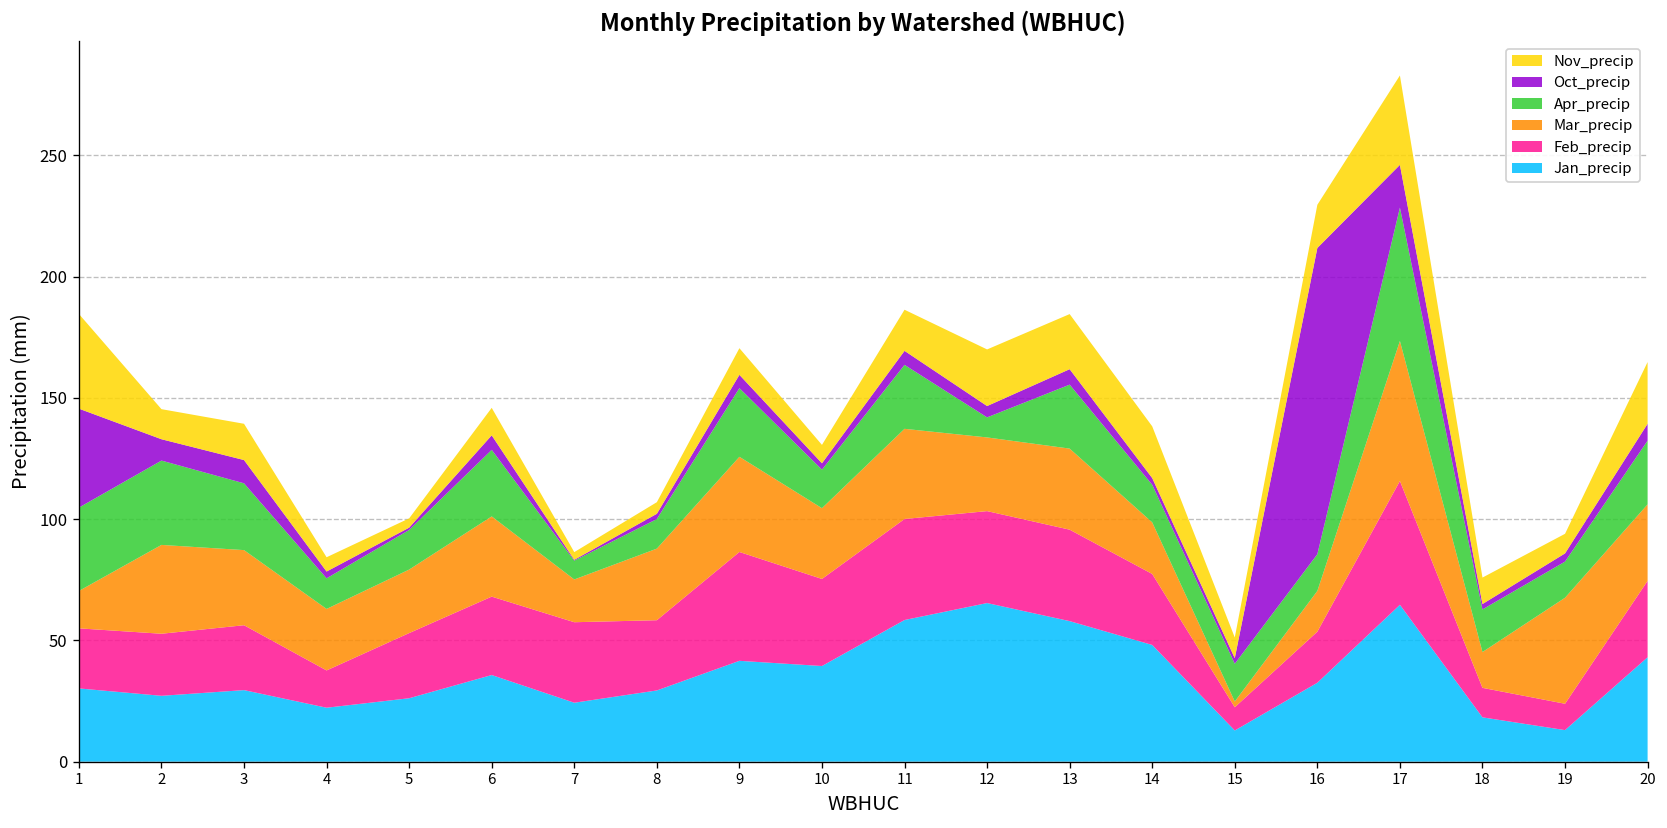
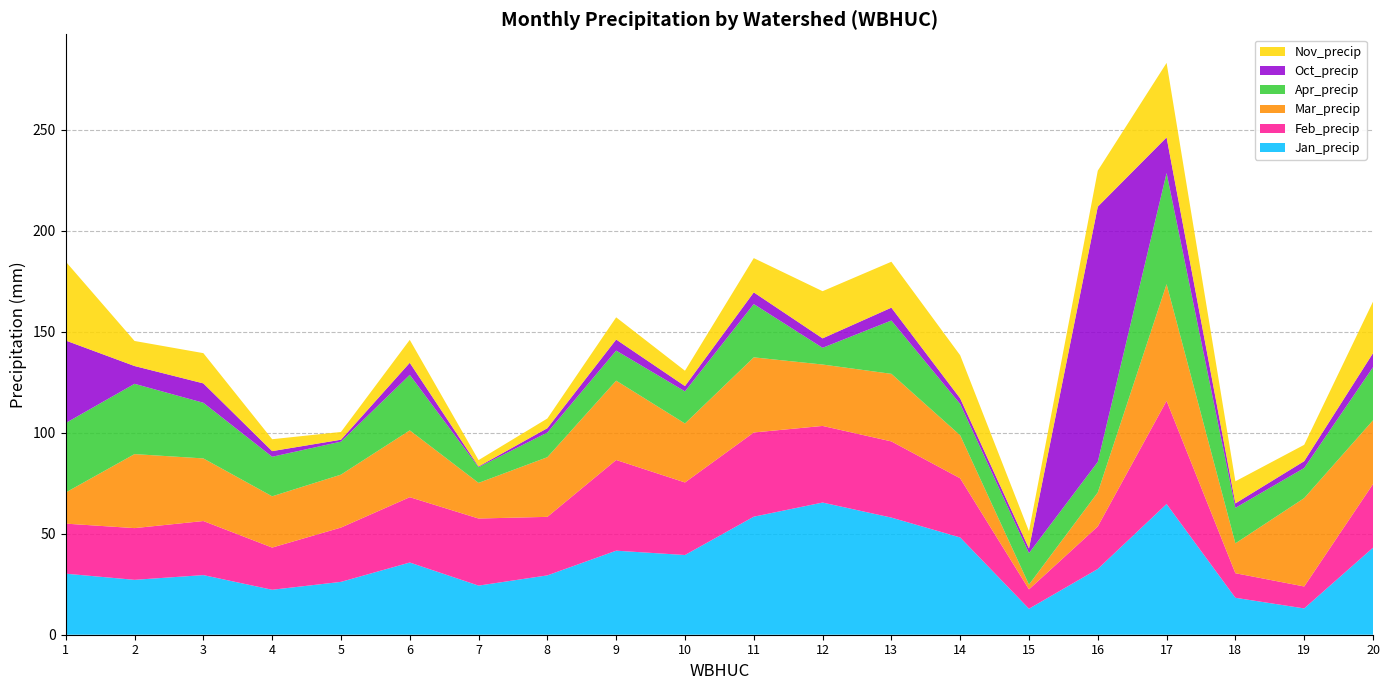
Feb_precip, 4: 15 -> 21
Apr_precip, 4: 13 -> 20
Apr_precip, 9: 28 -> 15
